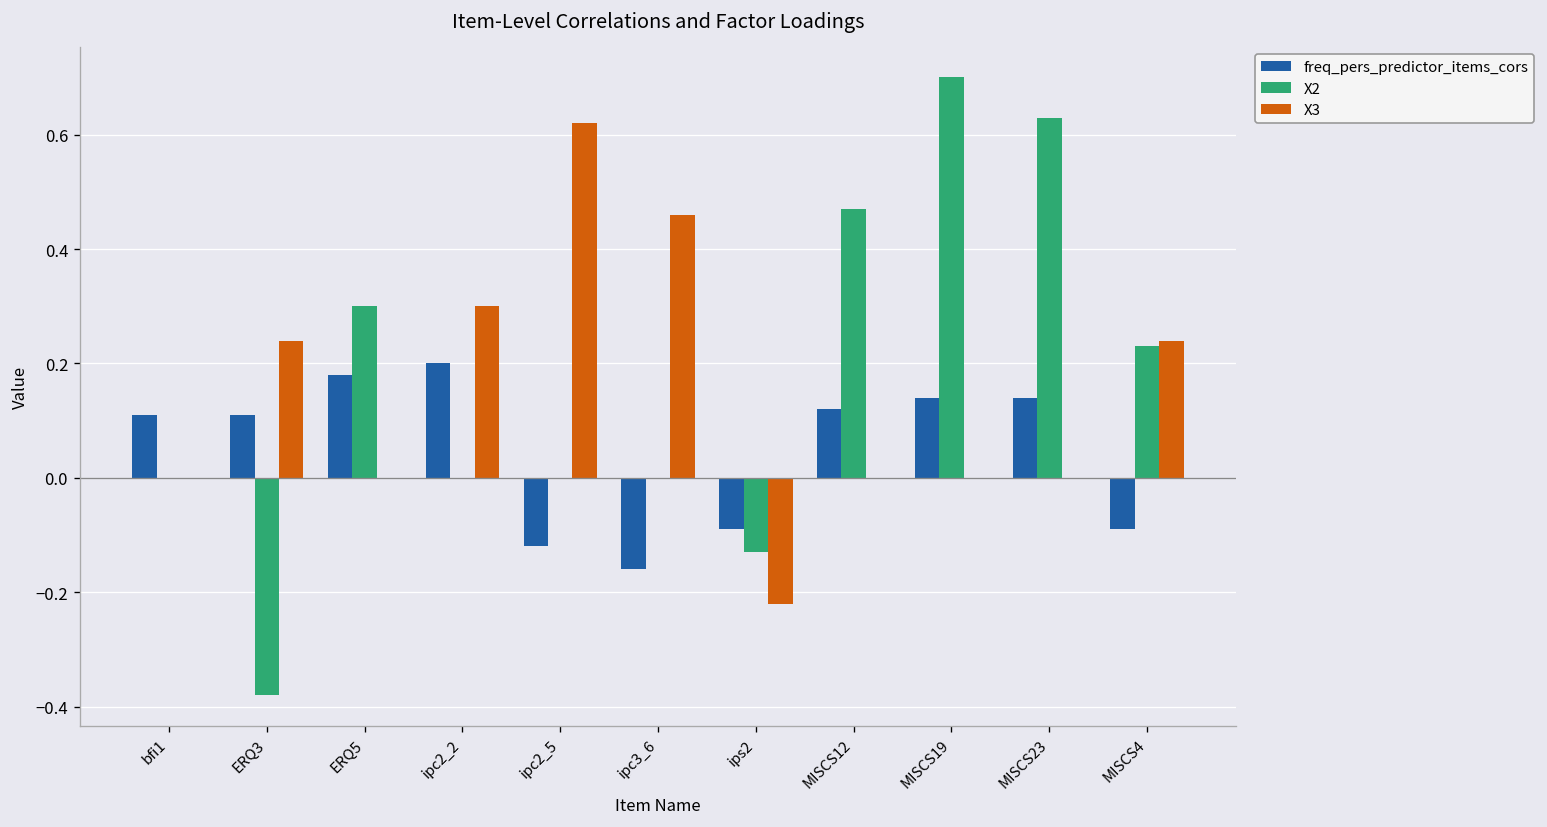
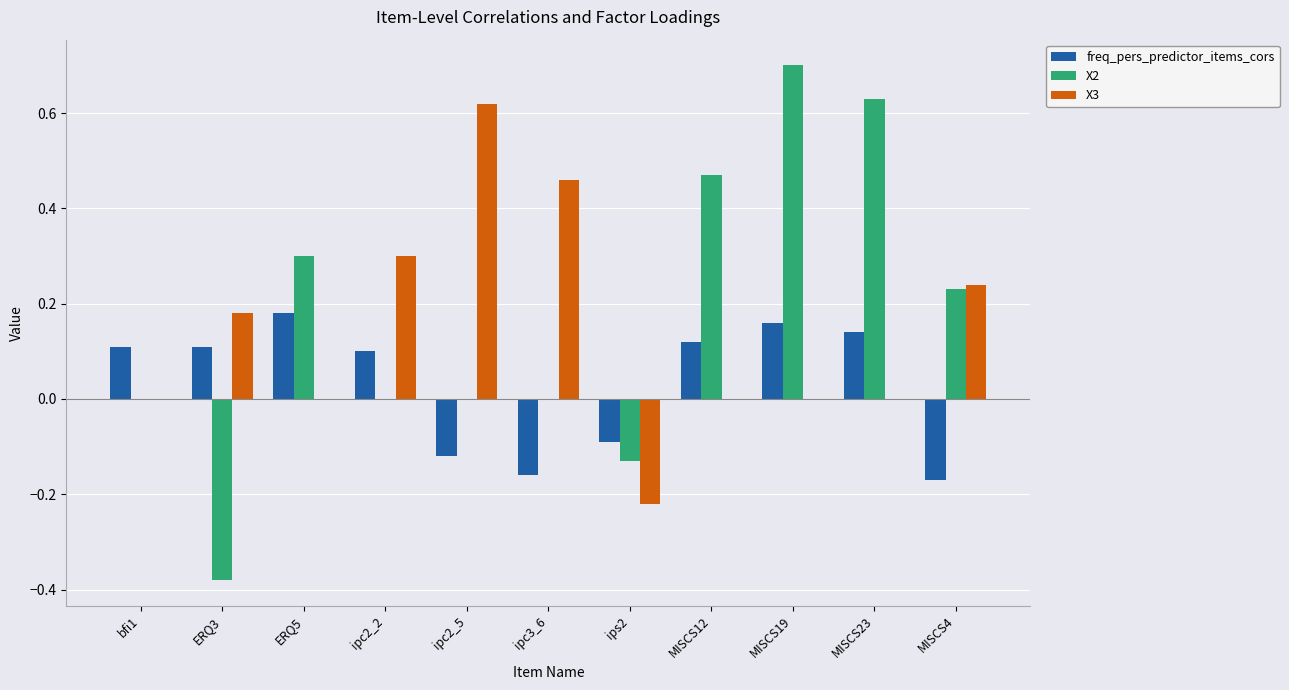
X3, ERQ3: 0.24 -> 0.18
freq_pers_predictor_items_cors, ipc2_2: 0.2 -> 0.1
freq_pers_predictor_items_cors, MISCS19: 0.14 -> 0.16
freq_pers_predictor_items_cors, MISCS4: -0.09 -> -0.17
